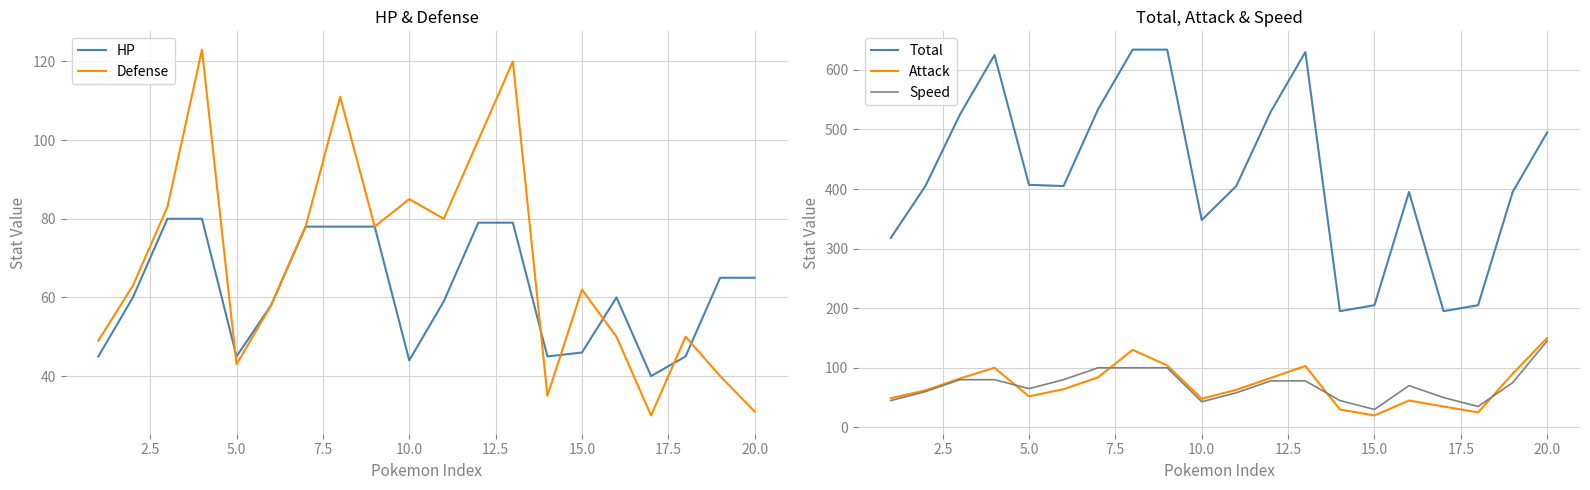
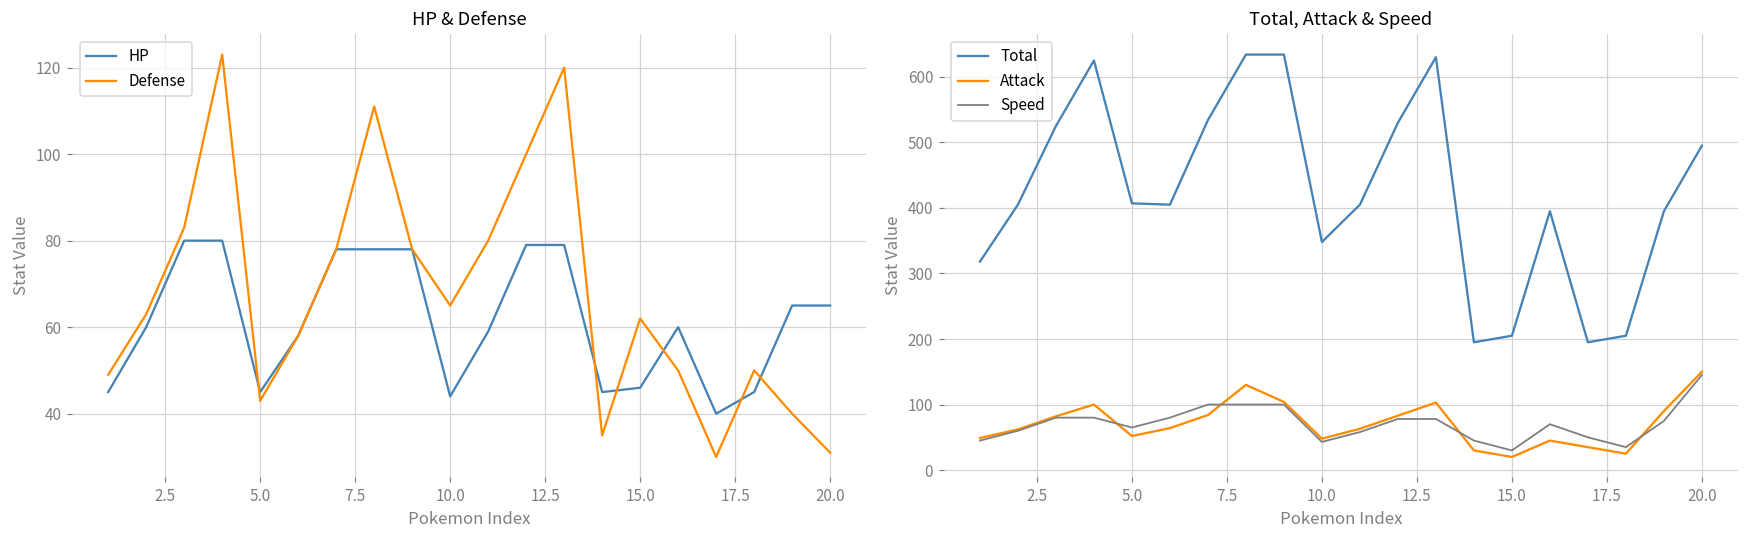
HP & Defense, Defense, 10.0: 85 -> 65
